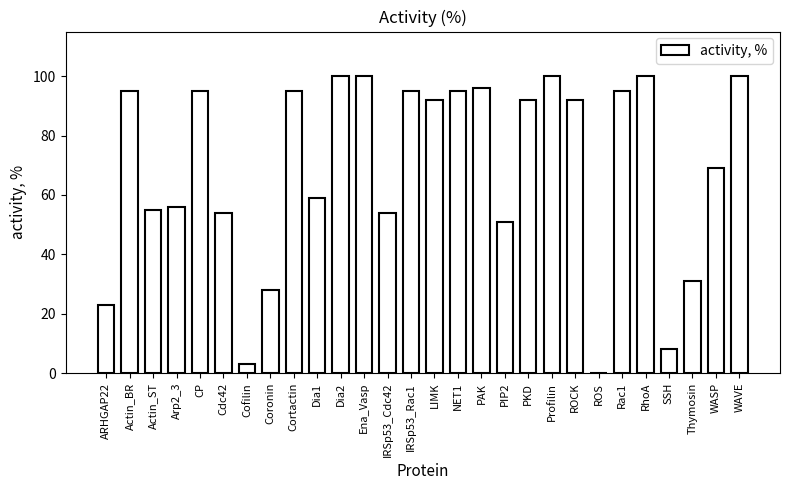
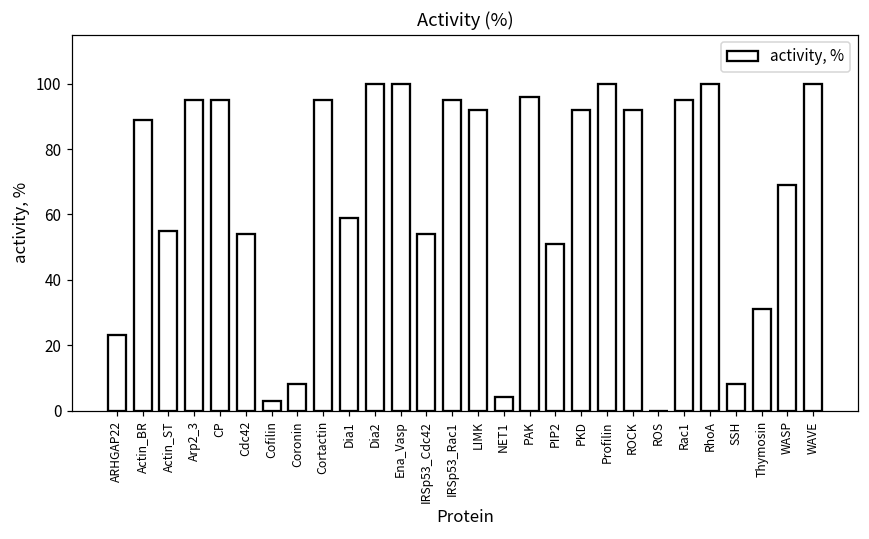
Actin_BR: 95 -> 89
Arp2_3: 56 -> 95
Coronin: 28 -> 8
NET1: 95 -> 4
